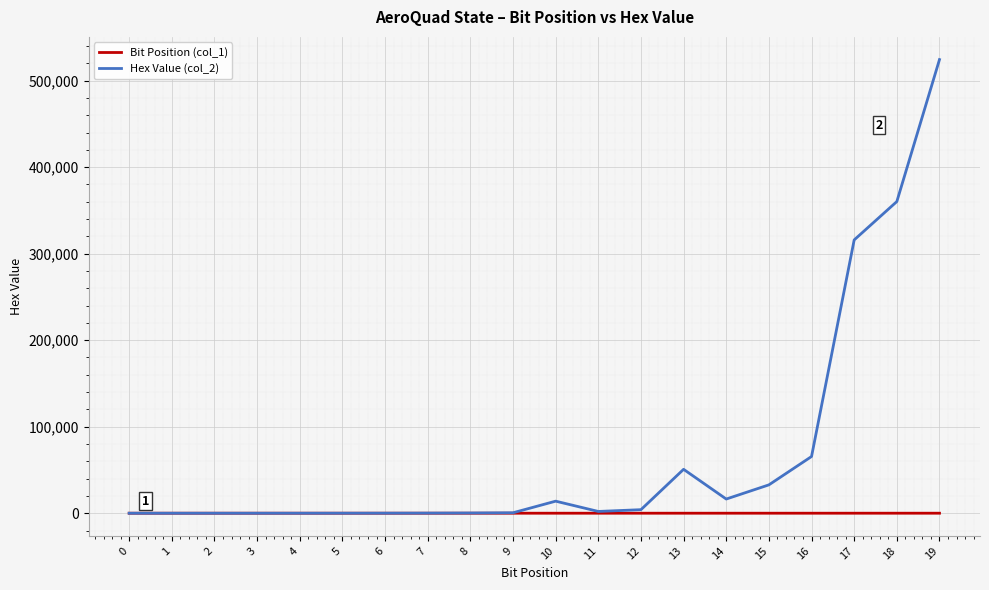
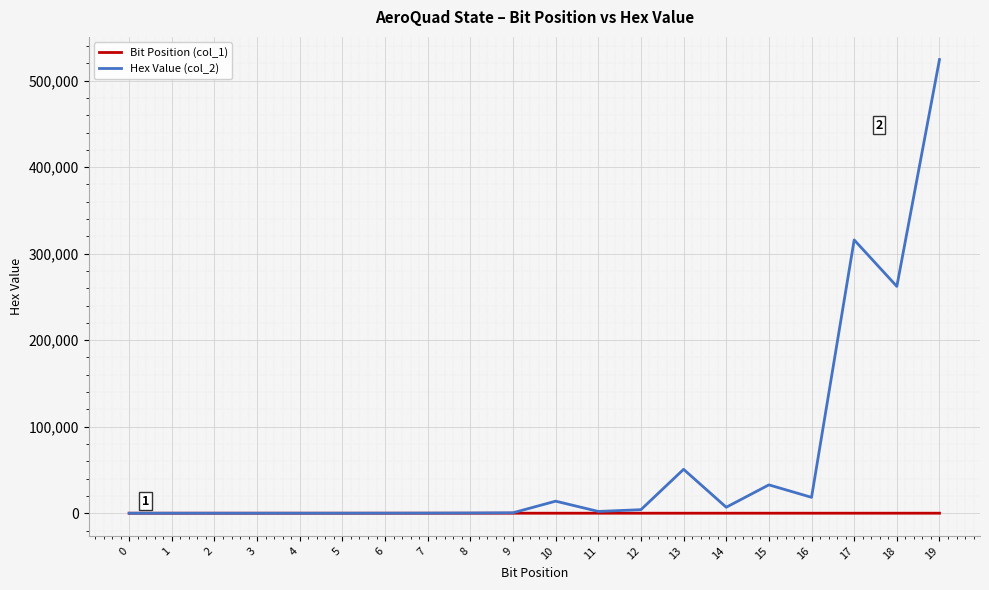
Hex Value (col_2), 14: 20,000 -> 10,000
Hex Value (col_2), 16: 70,000 -> 20,000
Hex Value (col_2), 18: 360,000 -> 260,000
